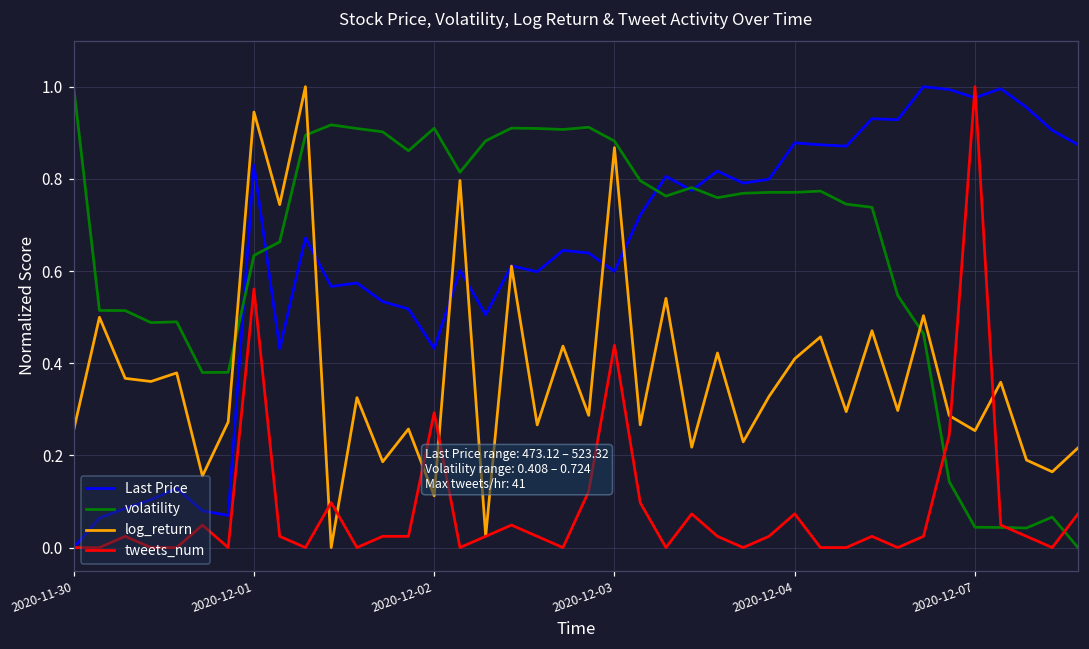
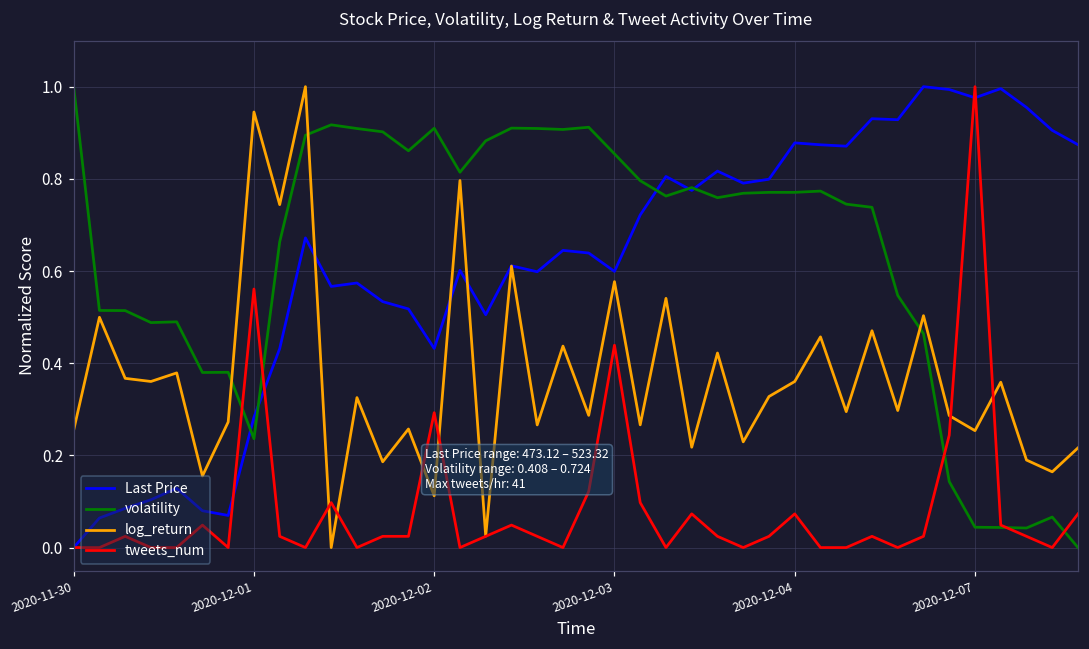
Last Price, 2020-12-01: 0.83 -> 0.28
volatility, 2020-12-01: 0.63 -> 0.24
volatility, 2020-12-03: 0.88 -> 0.85
log_return, 2020-12-03: 0.87 -> 0.58
log_return, 2020-12-04: 0.41 -> 0.36
